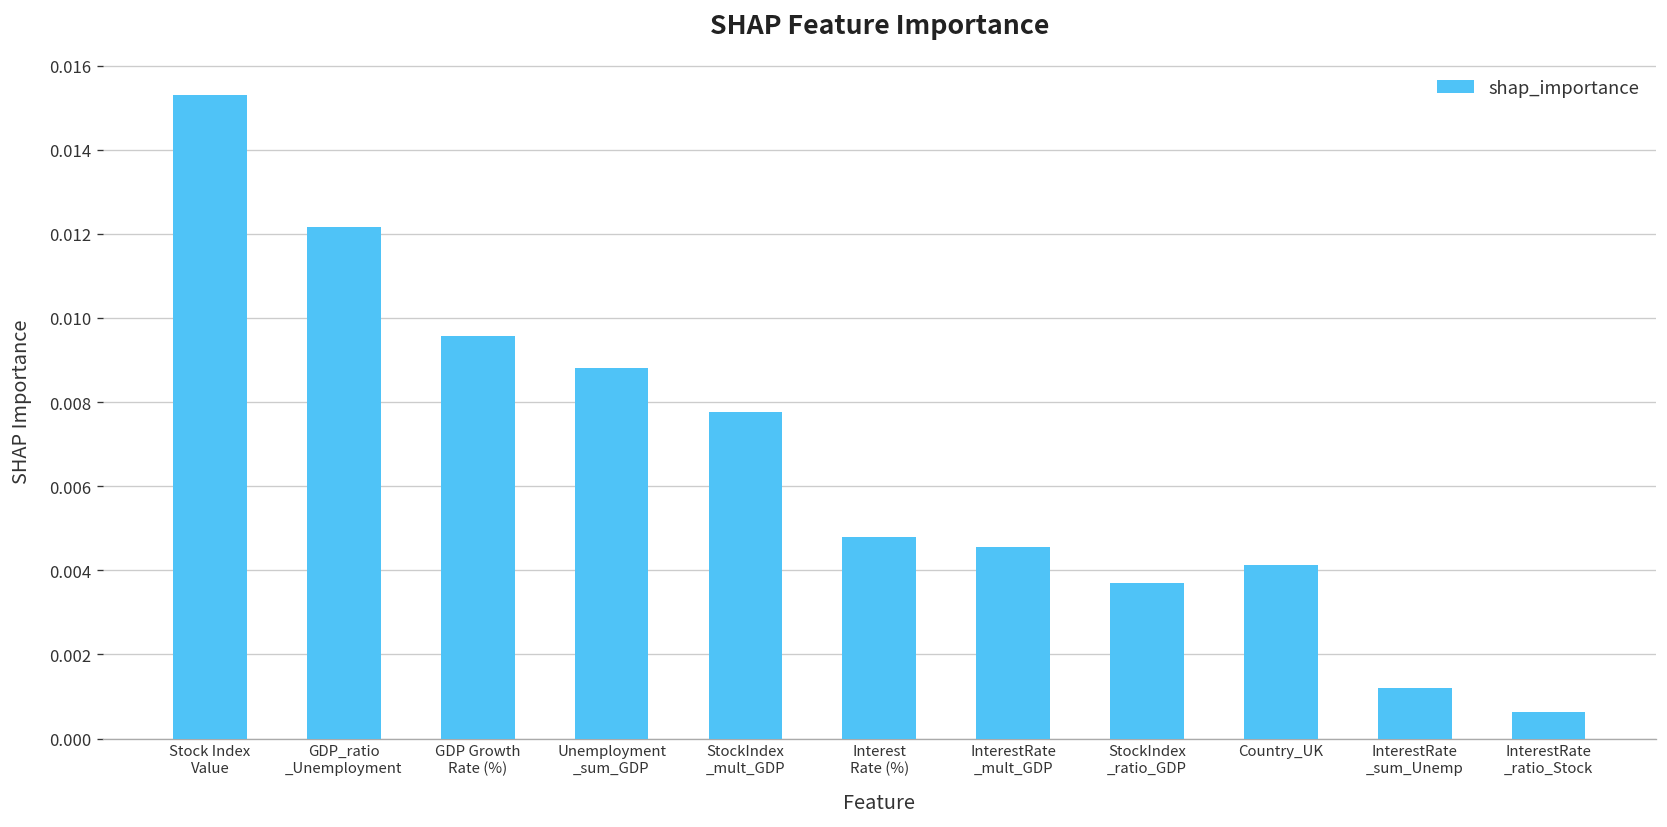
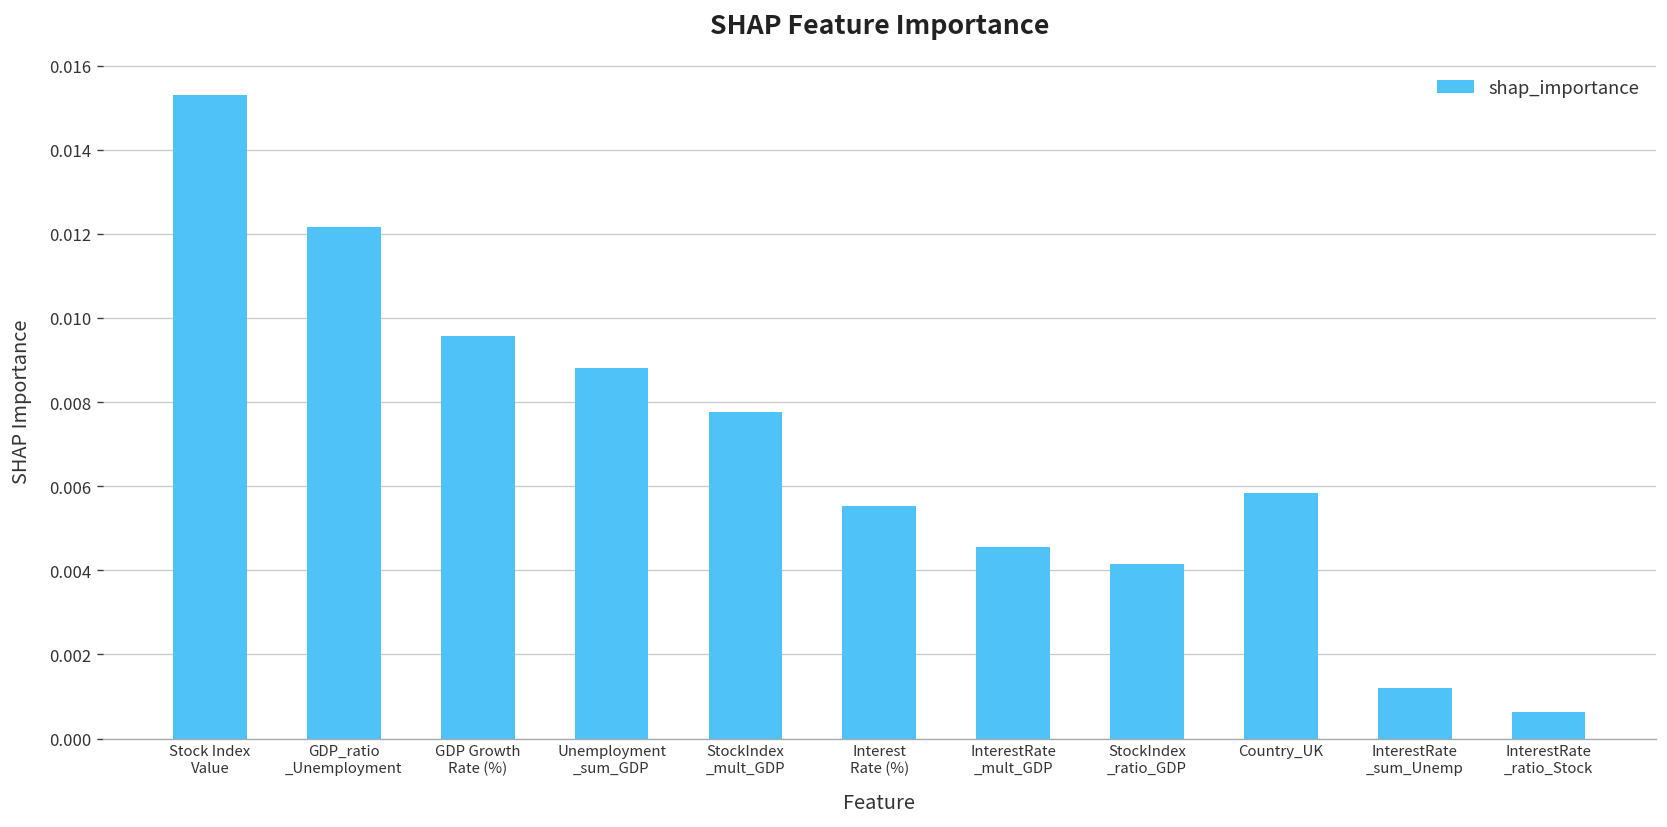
Interest Rate (%): 0.0048 -> 0.0055
StockIndex _ratio_GDP: 0.0037 -> 0.0042
Country_UK: 0.0041 -> 0.0058
